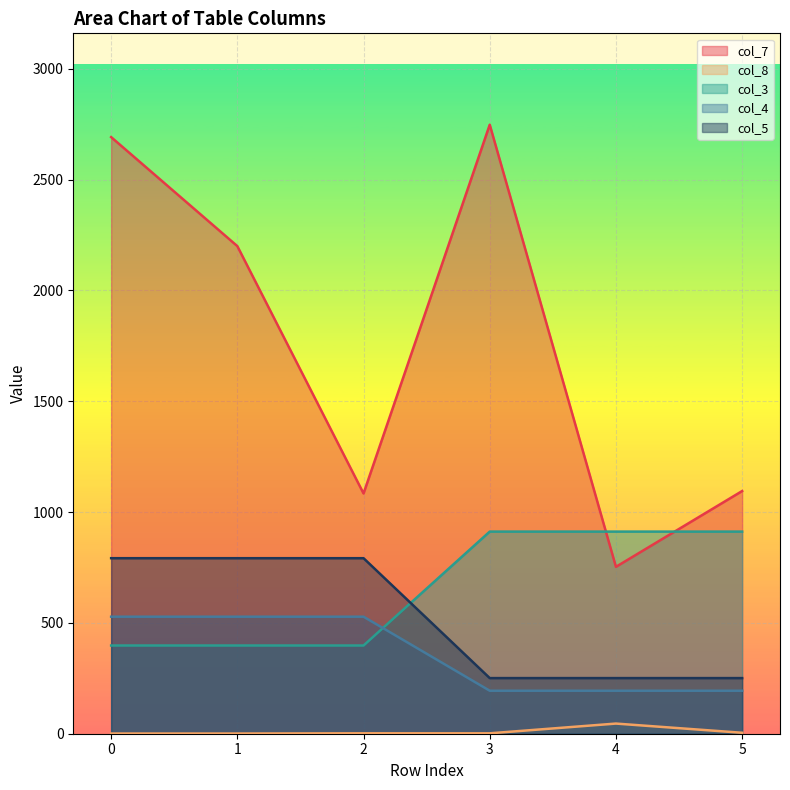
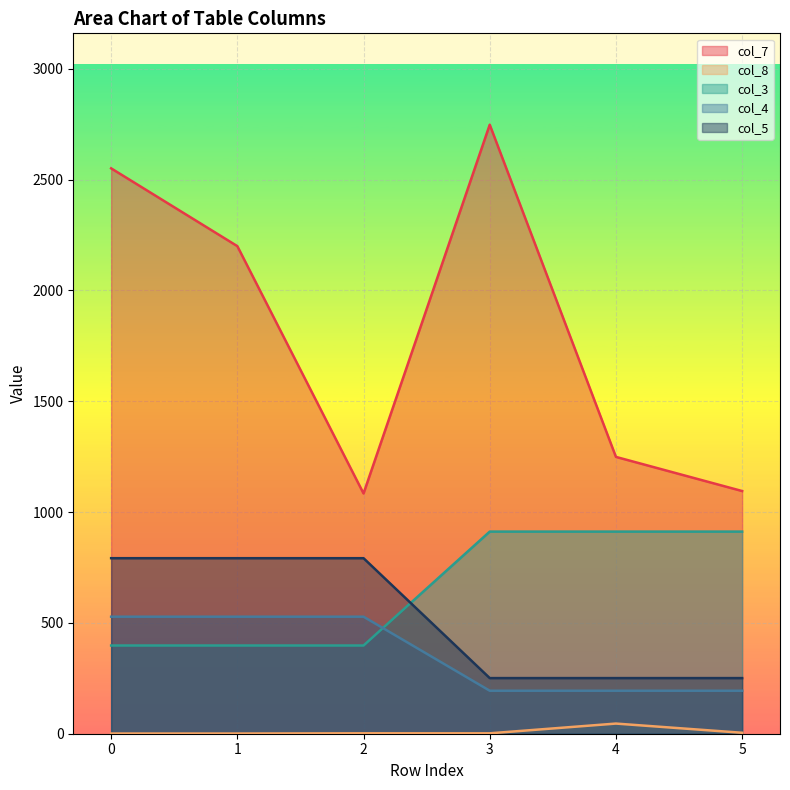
col_7, 0: 2690 -> 2550
col_7, 4: 750 -> 1250
